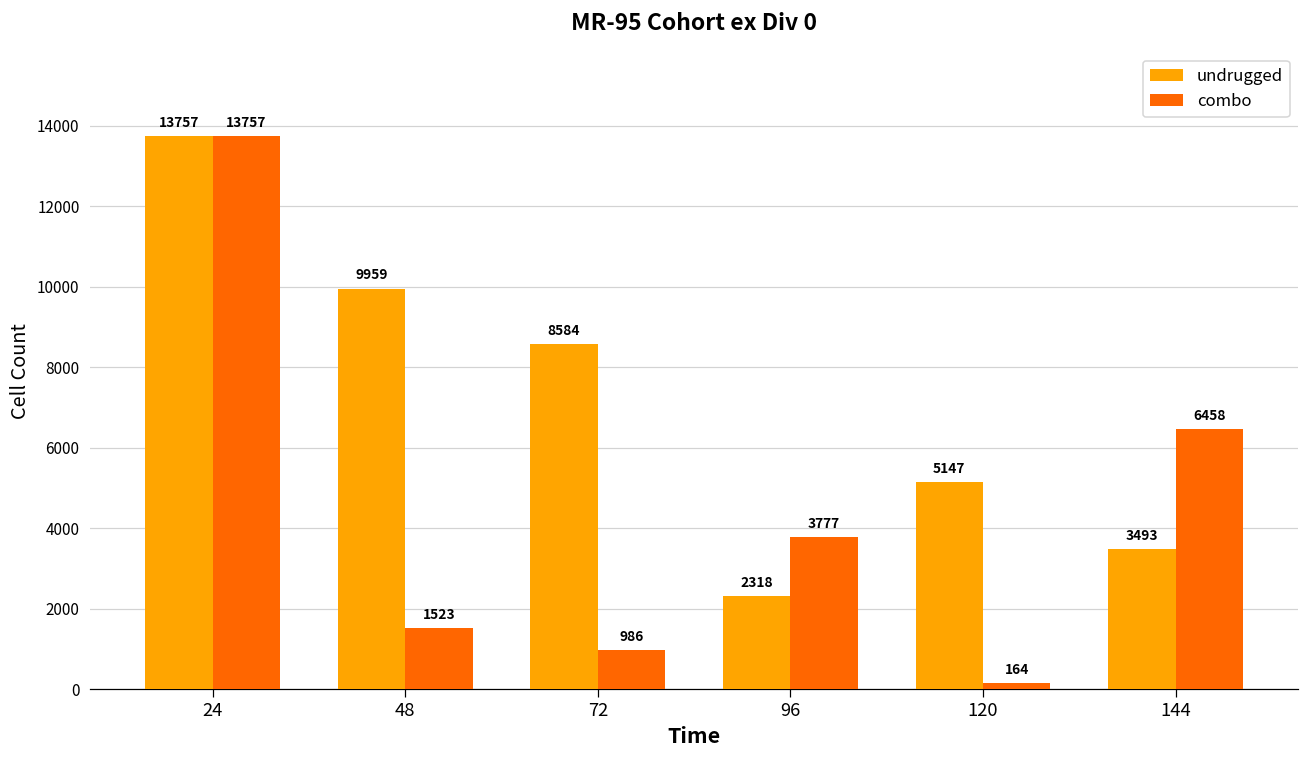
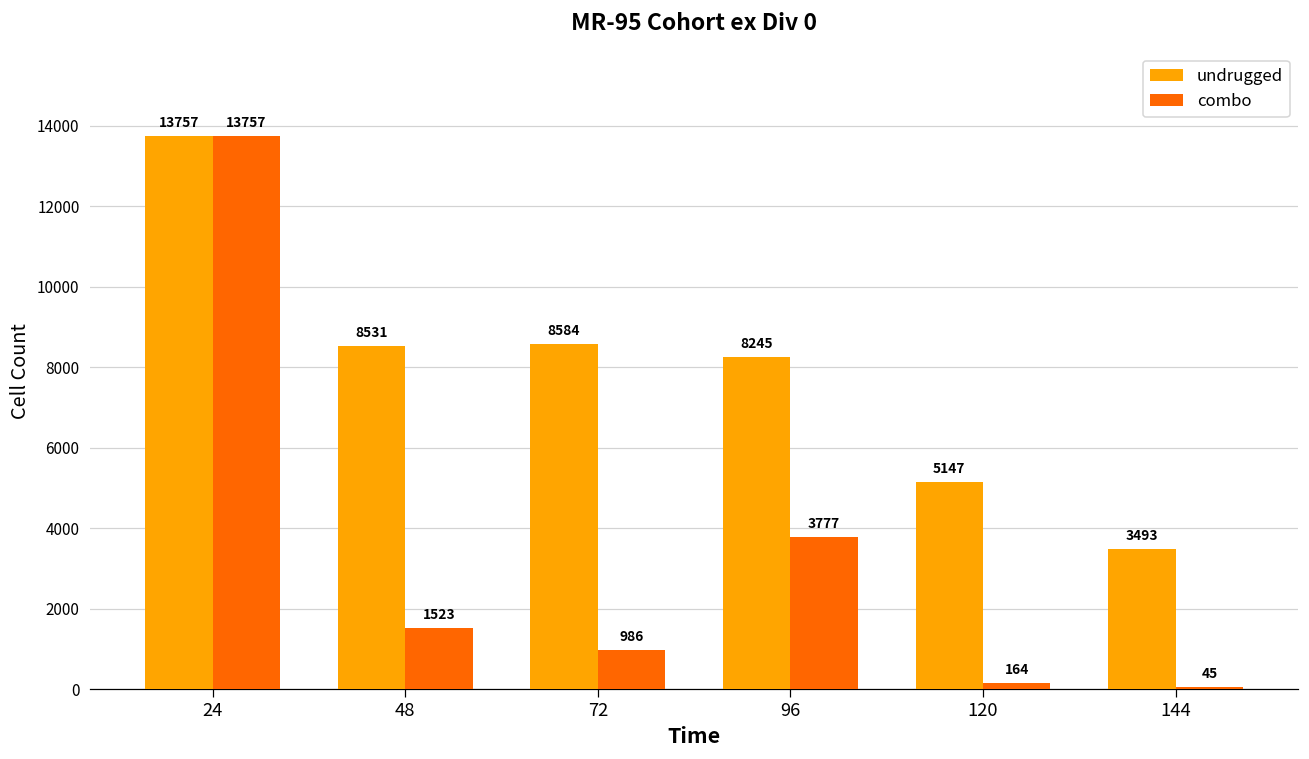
undrugged, 48: 9959 -> 8531
undrugged, 96: 2318 -> 8245
combo, 144: 6458 -> 45
